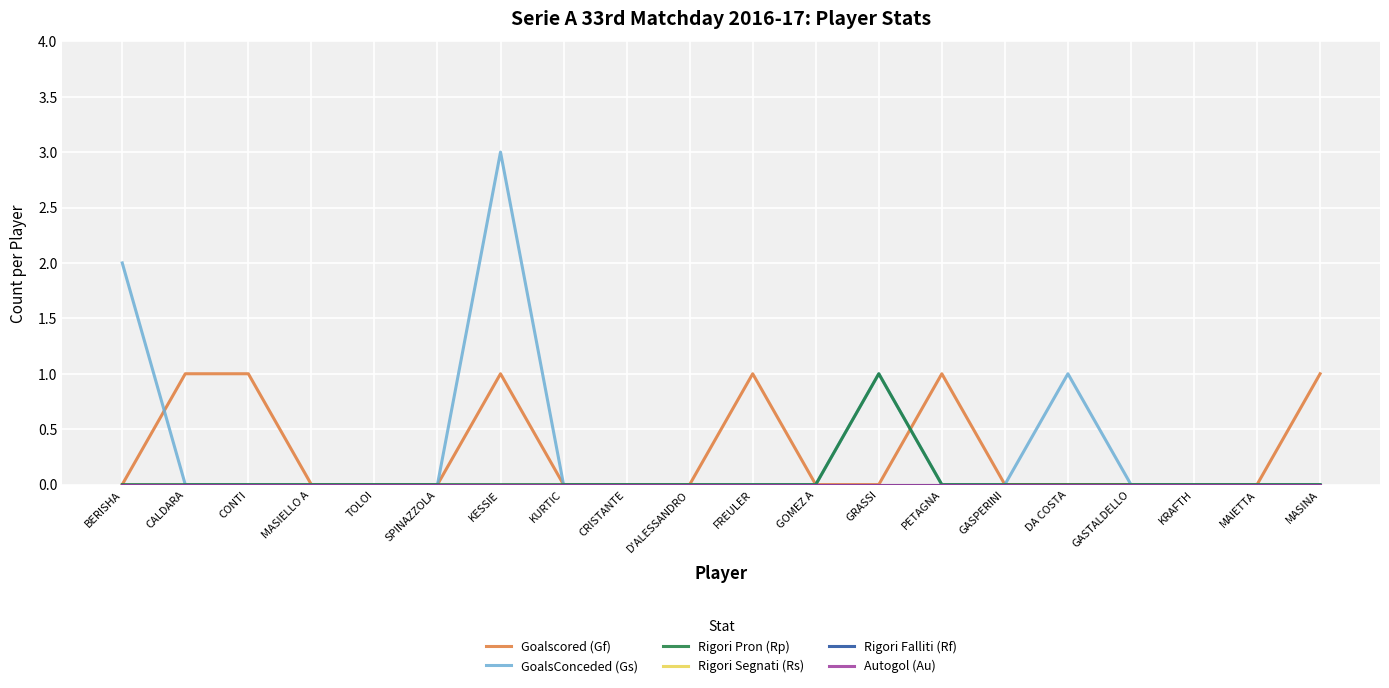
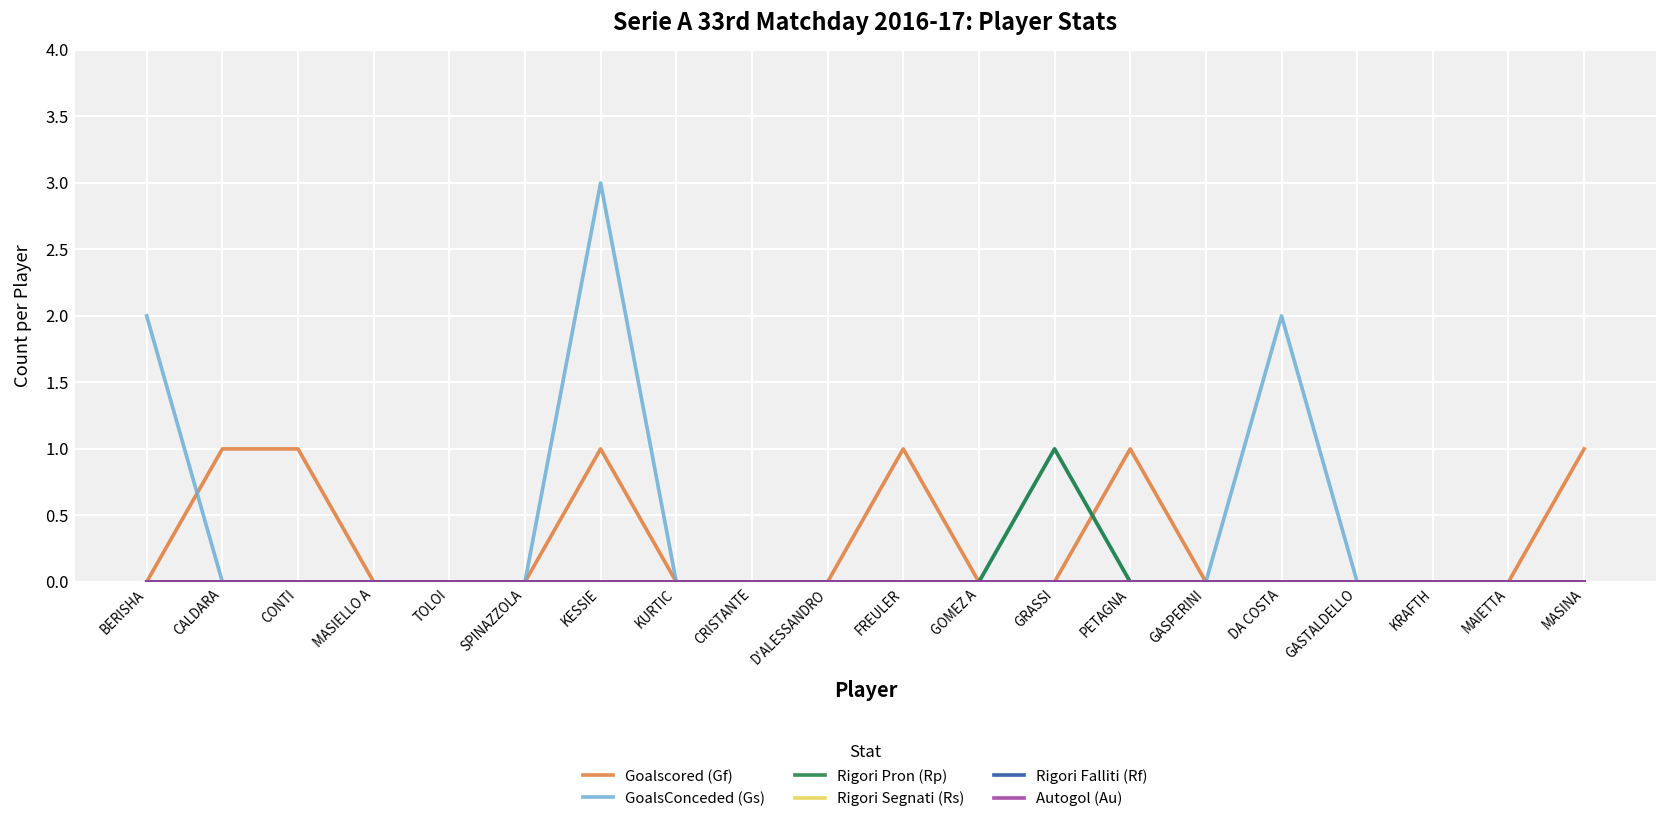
GoalsConceded (Gs), DA COSTA: 1 -> 2
